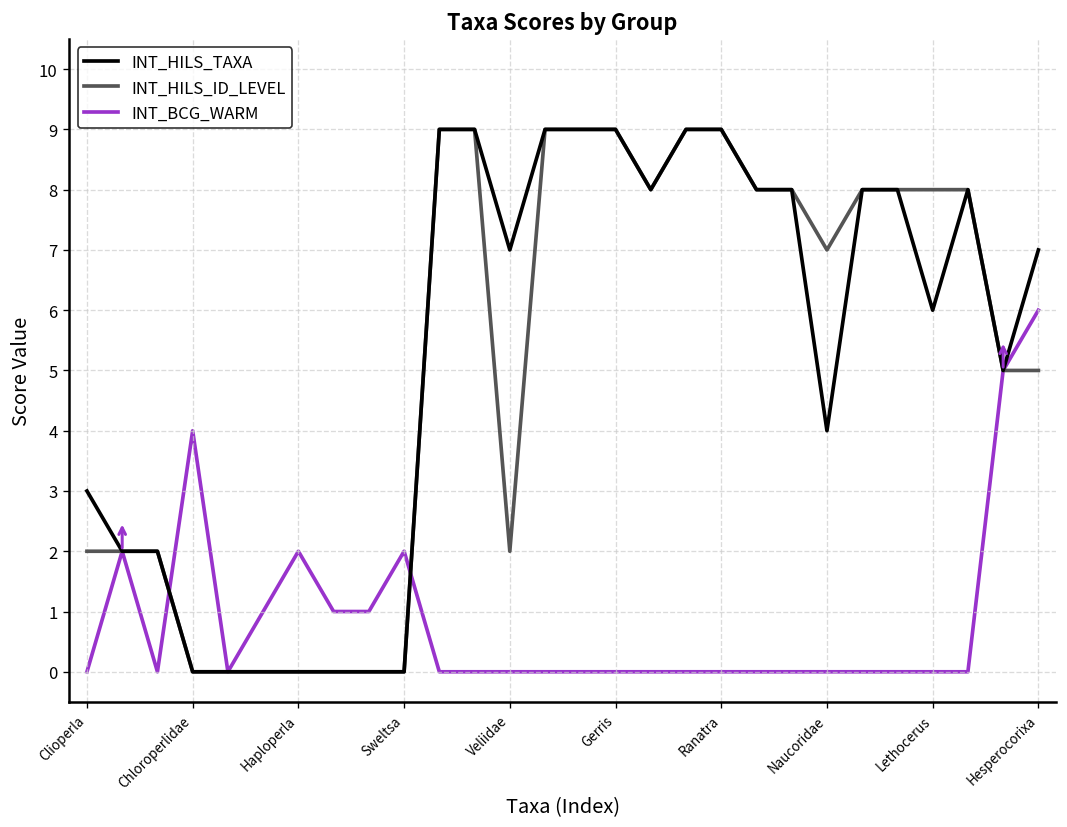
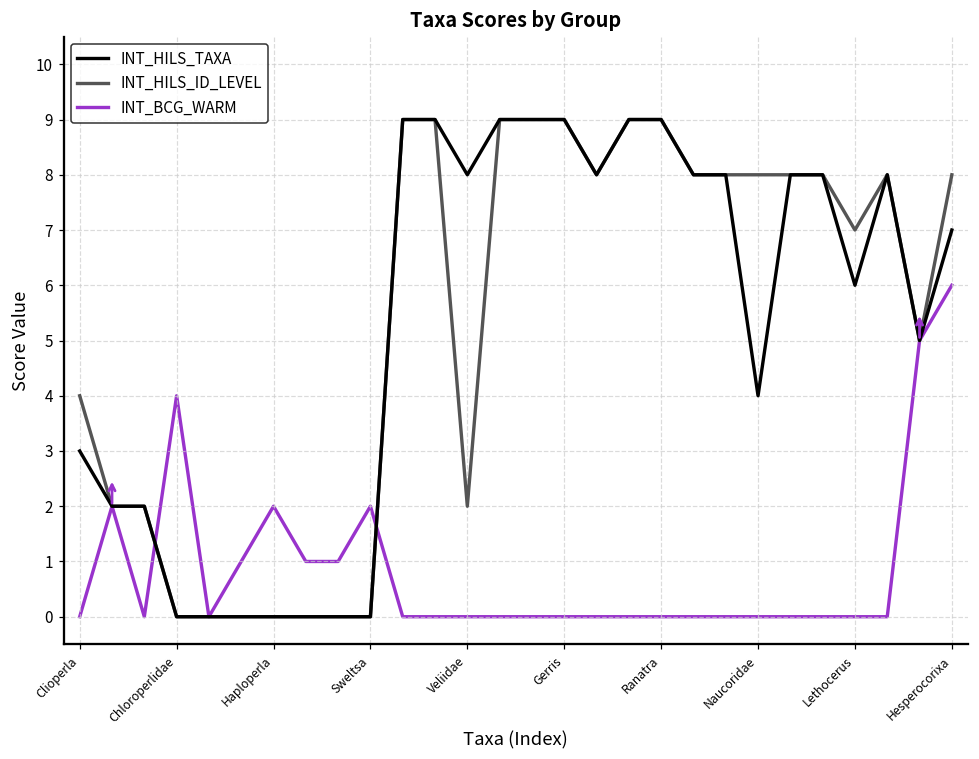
INT_HILS_ID_LEVEL, Clioperla: 2 -> 4
INT_HILS_TAXA, Veliidae: 7 -> 8
INT_HILS_ID_LEVEL, Naucoridae: 7 -> 8
INT_HILS_ID_LEVEL, Lethocerus: 8 -> 7
INT_HILS_ID_LEVEL, Hesperocorixa: 5 -> 8
